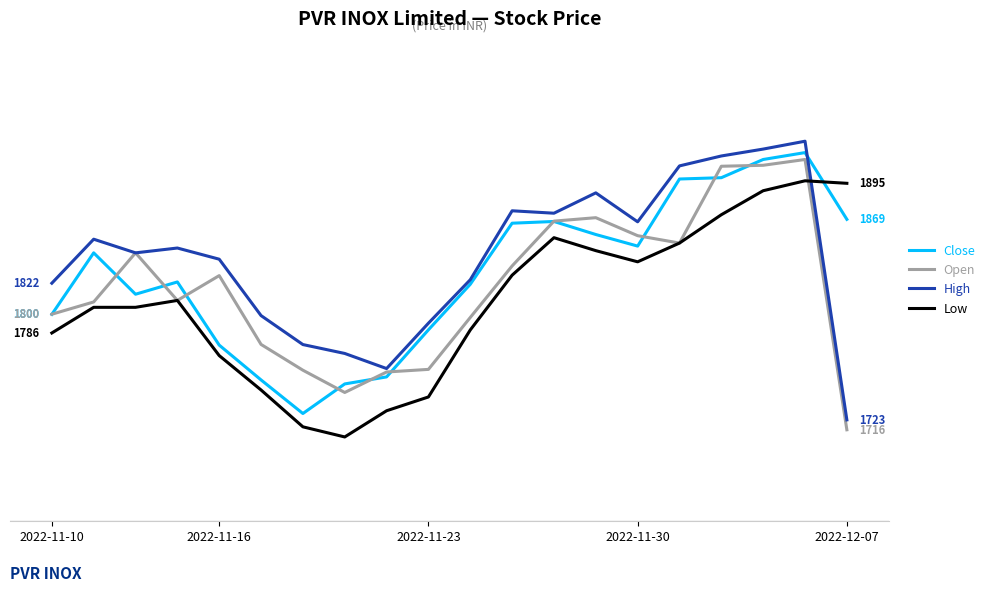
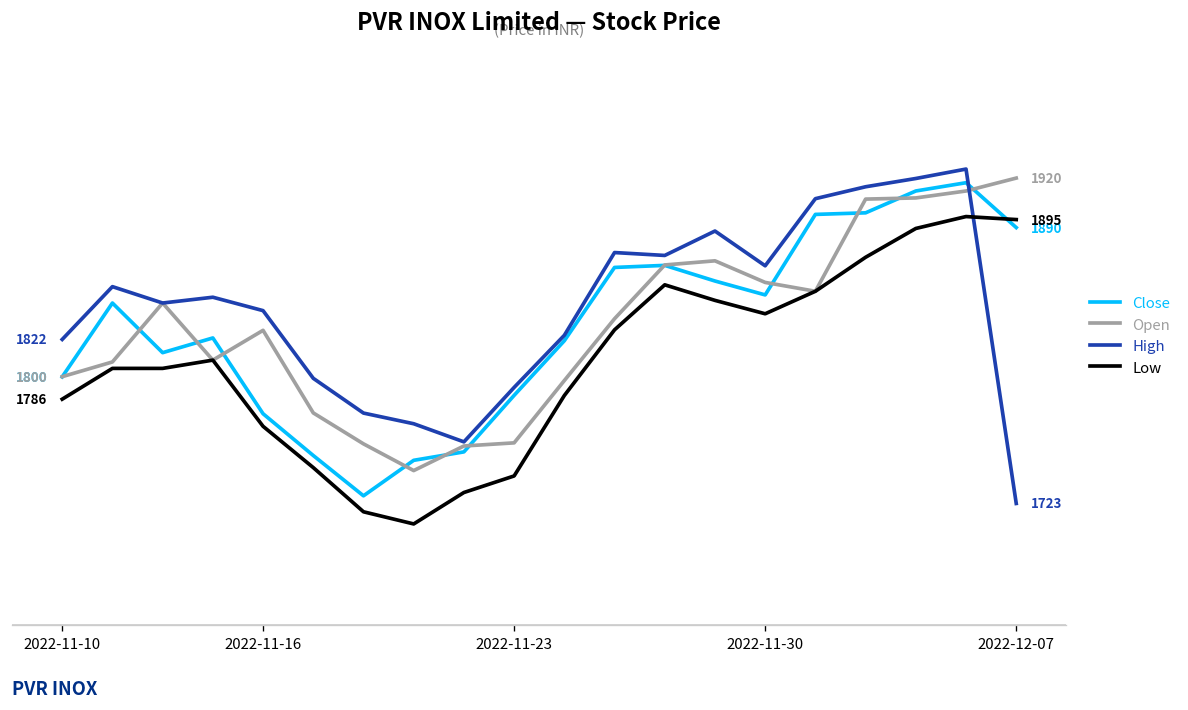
Close, 2022-12-07: 1869 -> 1890
Open, 2022-12-07: 1716 -> 1920
